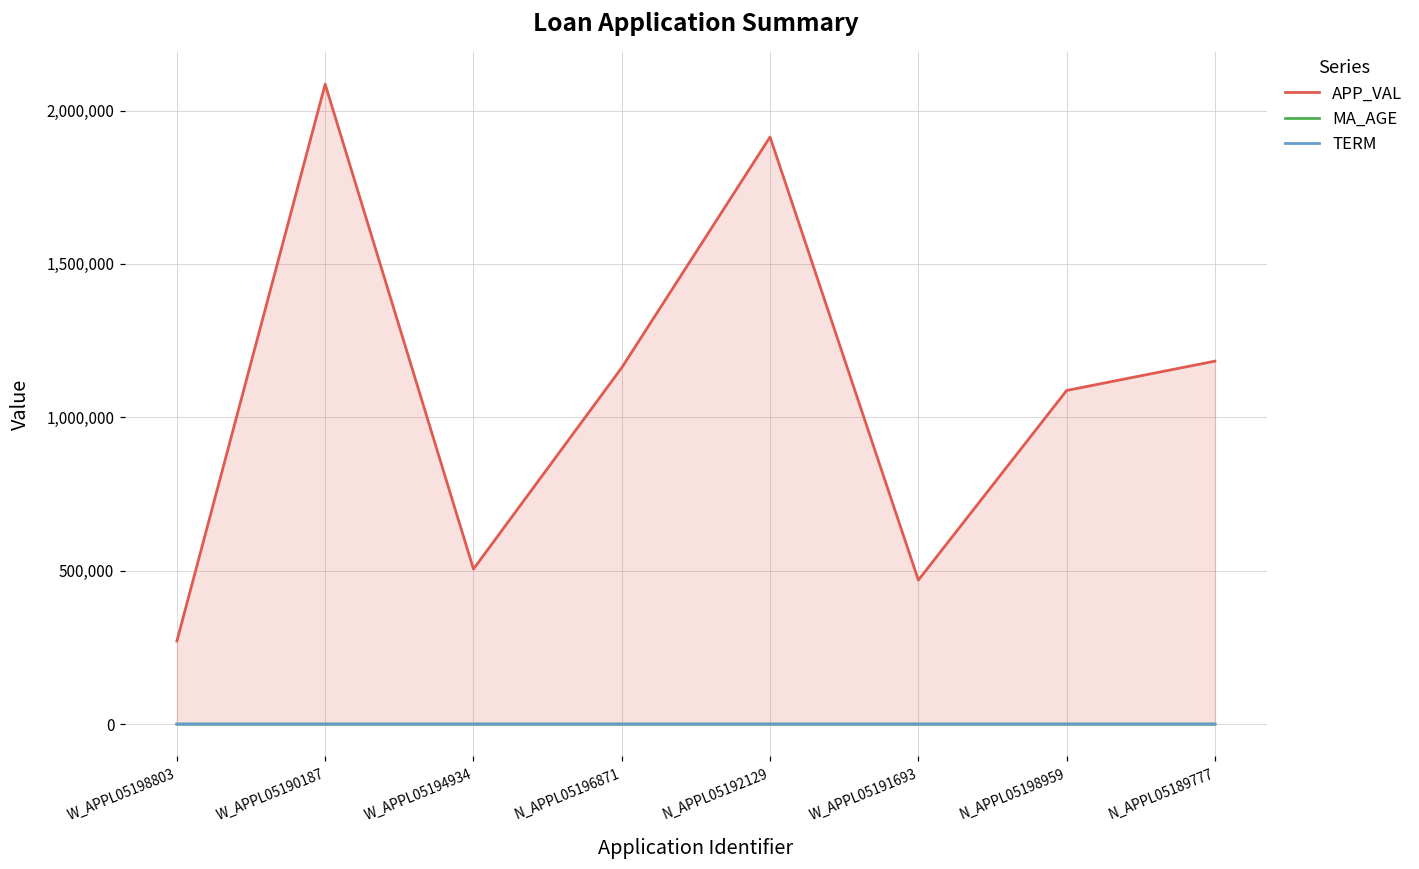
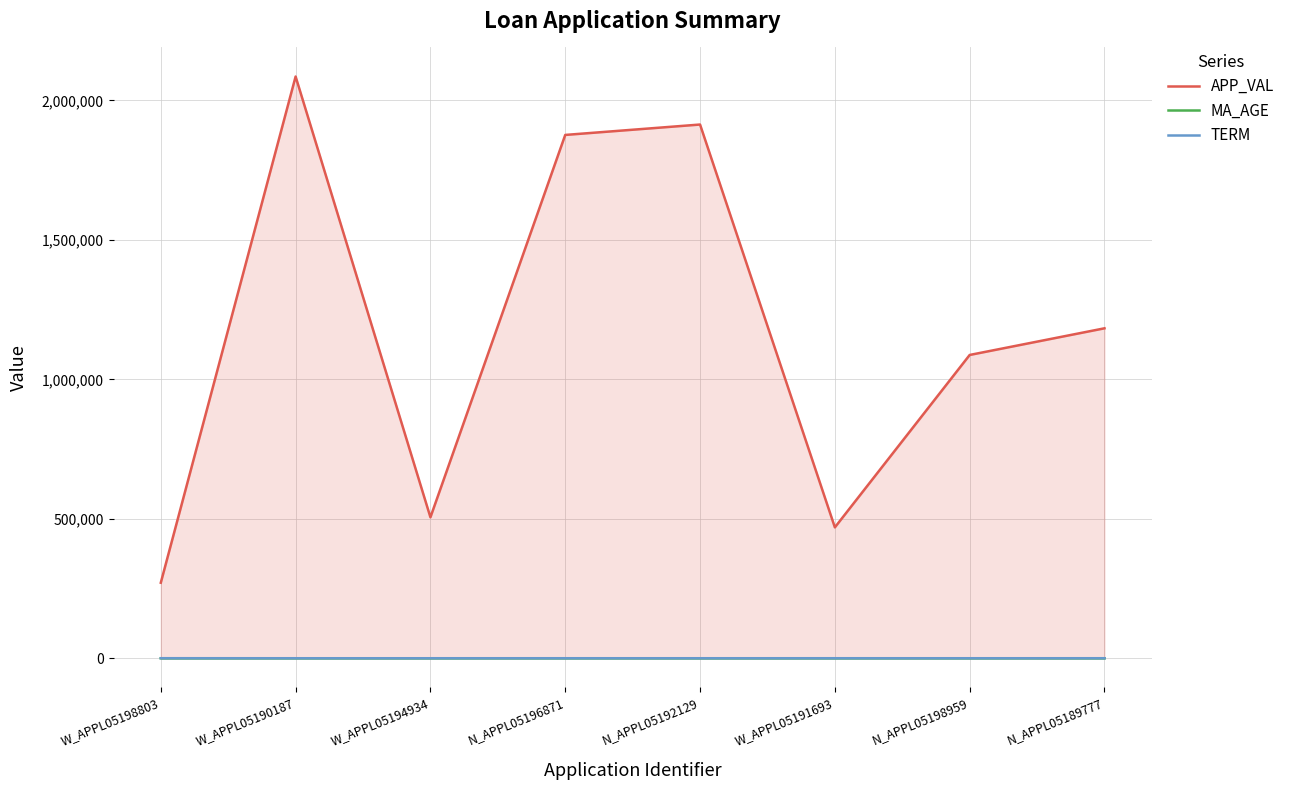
APP_VAL, N_APPL05196871: 1,160,000 -> 1,880,000
